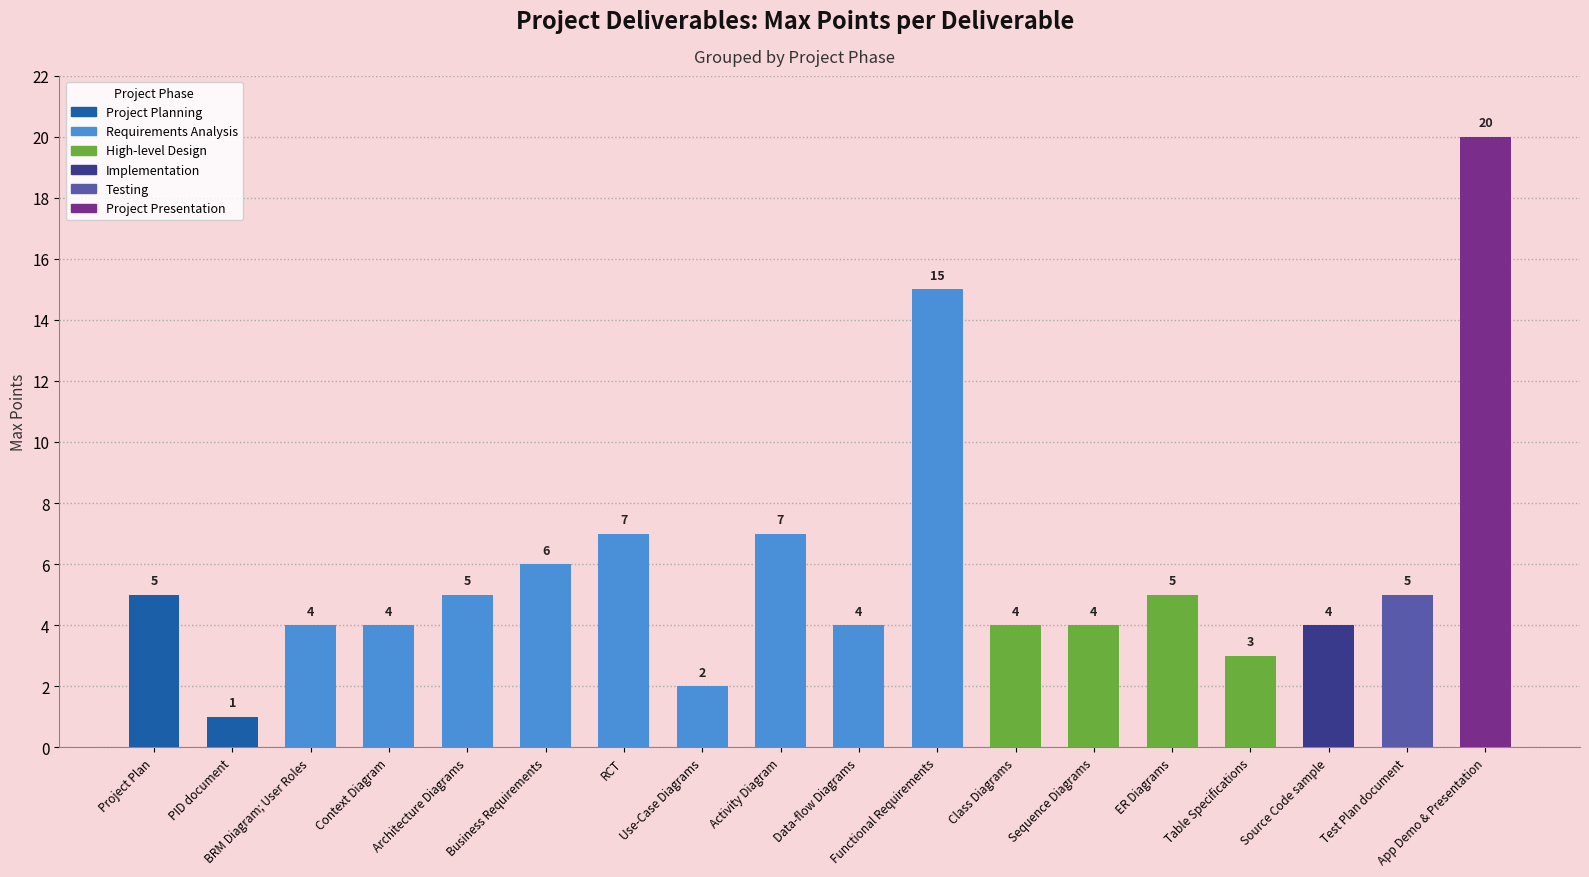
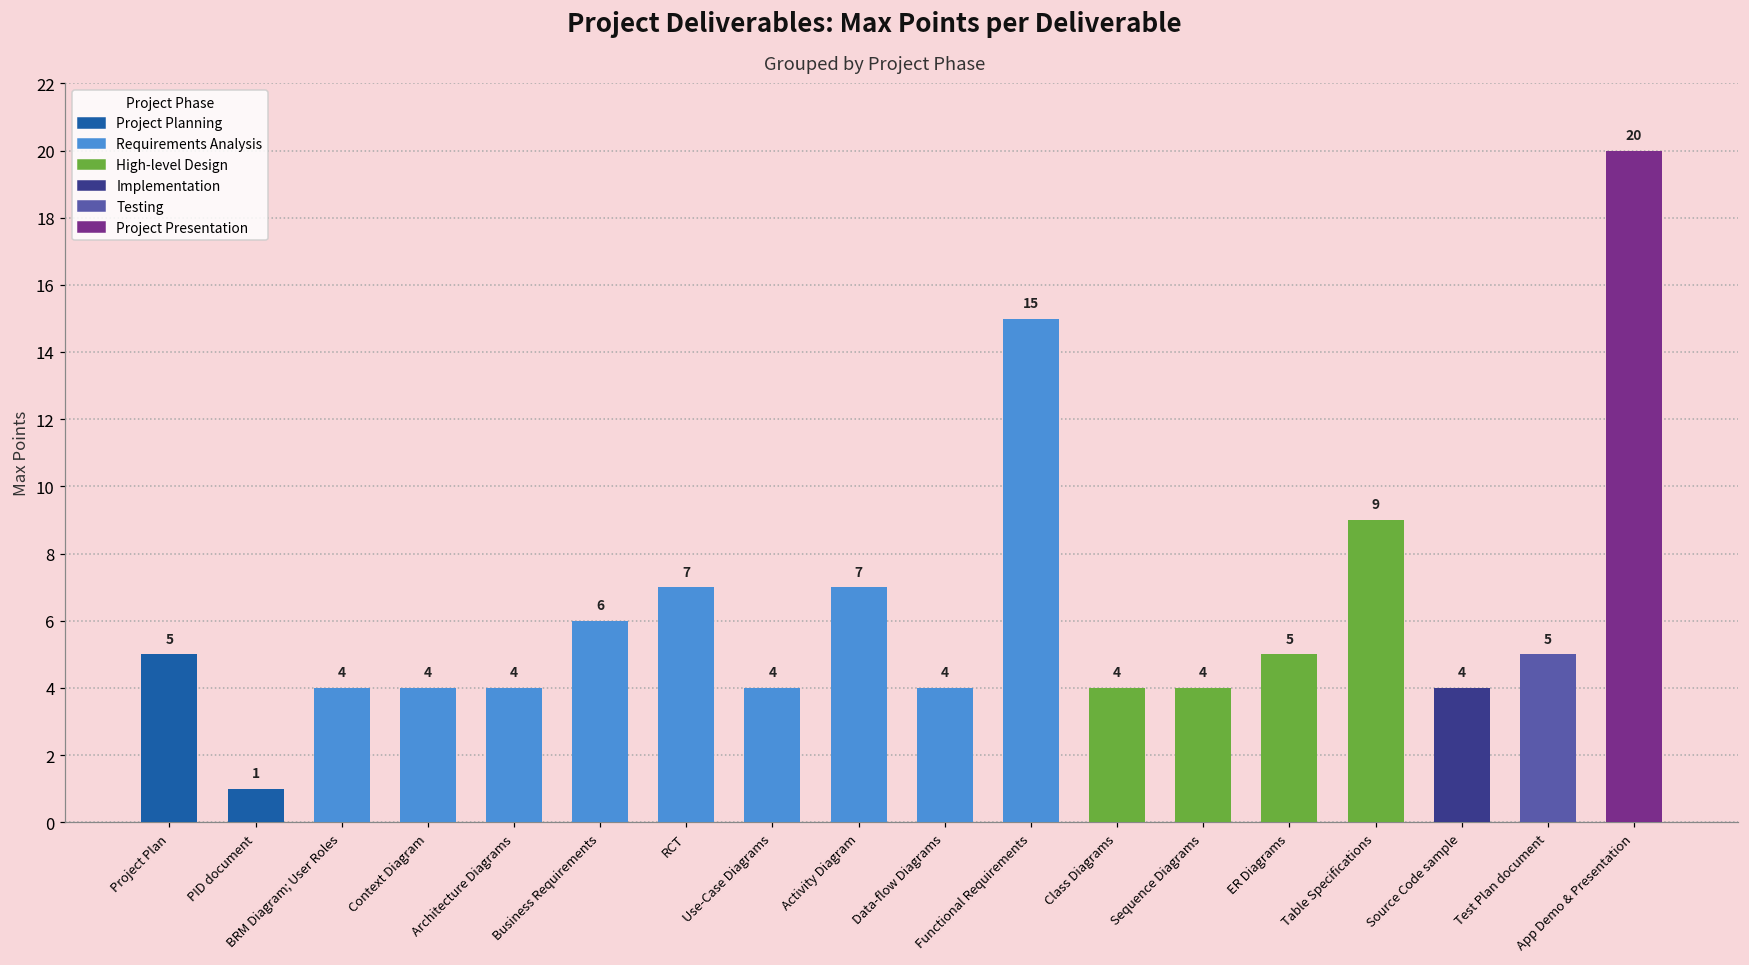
Architecture Diagrams: 5 -> 4
Use-Case Diagrams: 2 -> 4
Table Specifications: 3 -> 9
